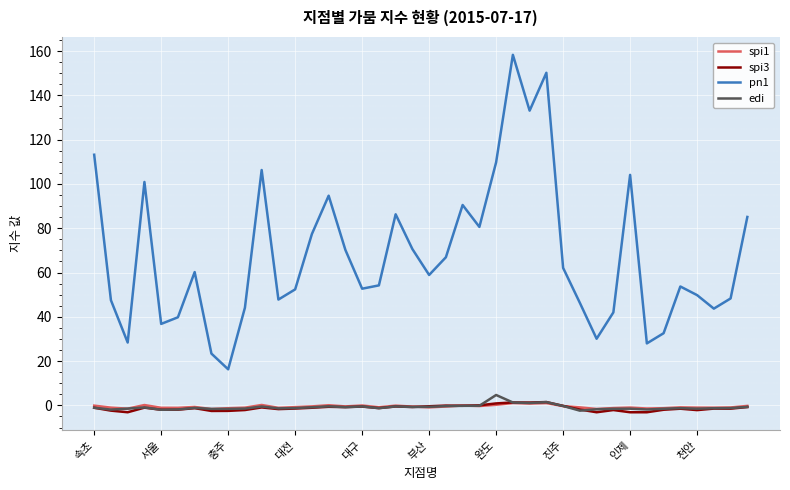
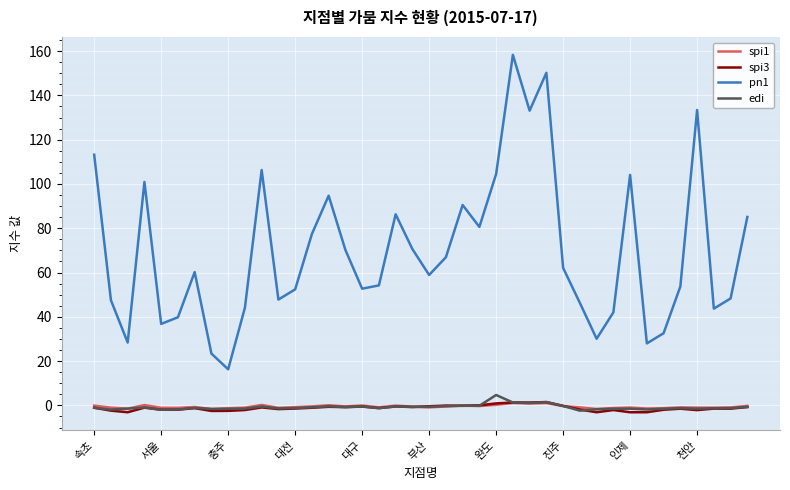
pn1, 완도: 110 -> 105
pn1, 천안: 50 -> 133
